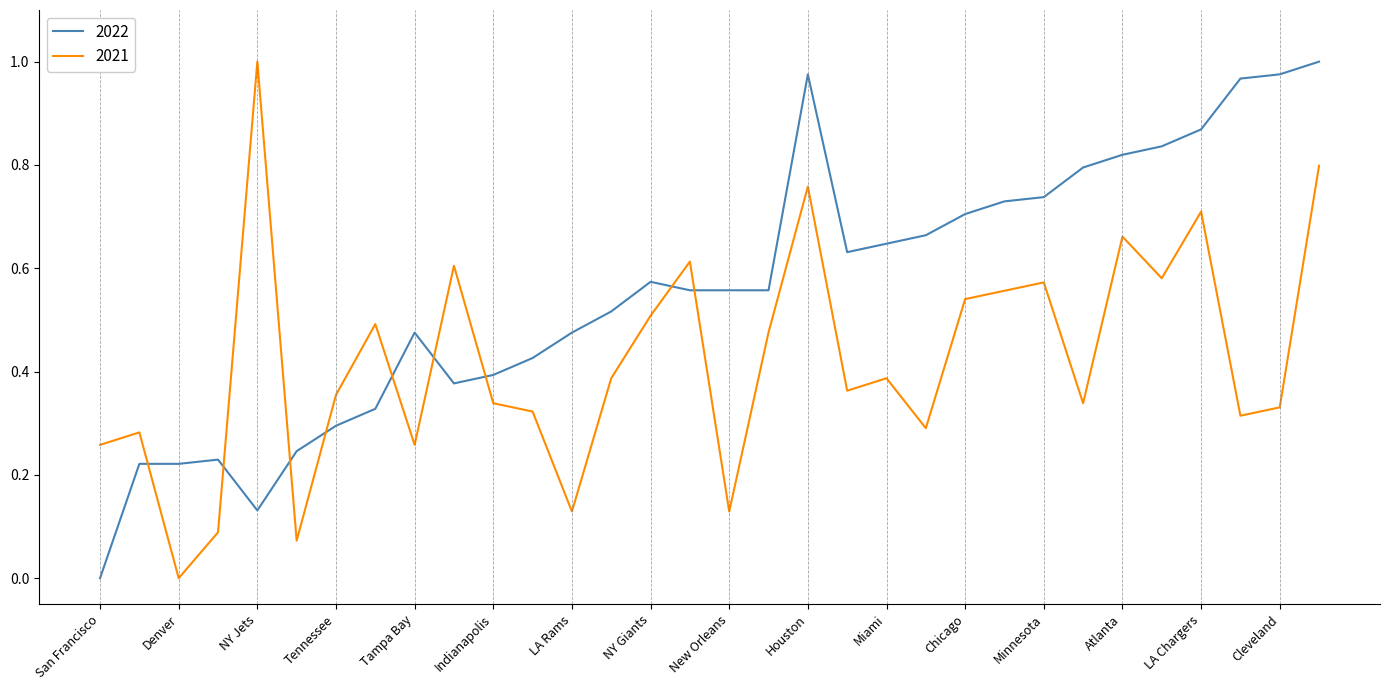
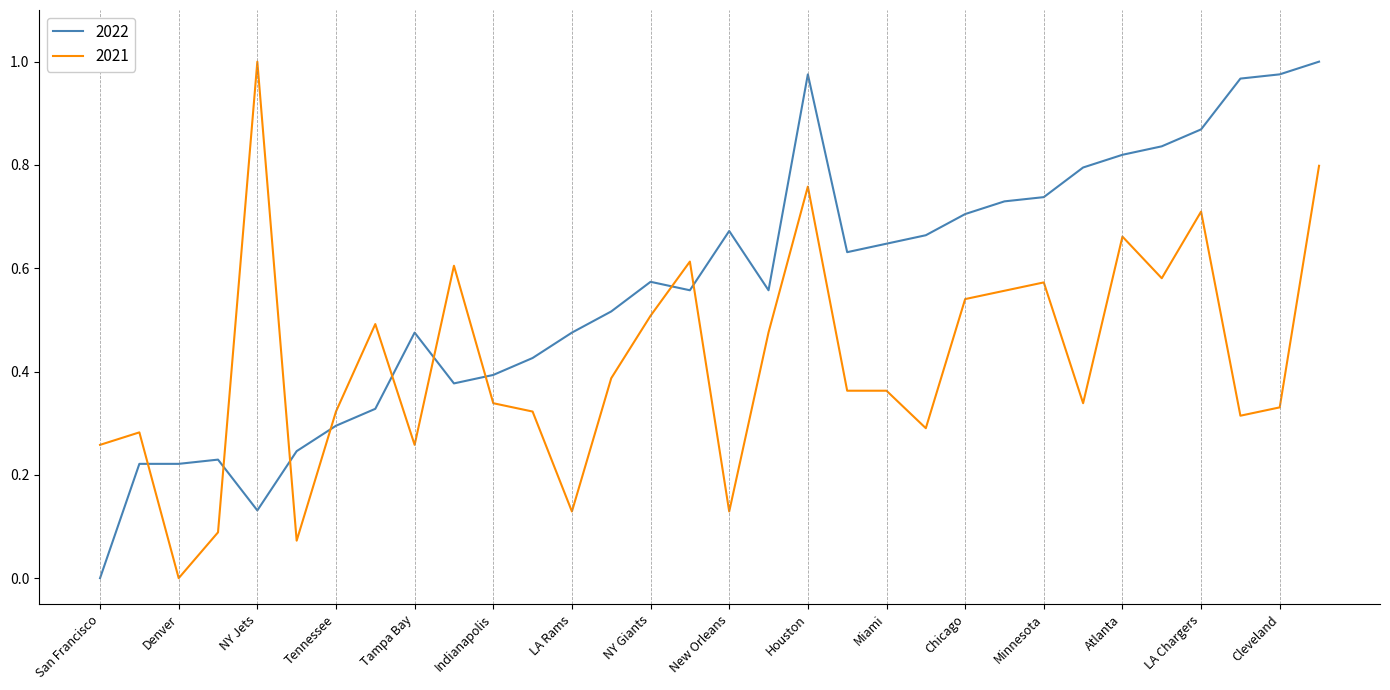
2021, Tennessee: 0.35 -> 0.32
2022, New Orleans: 0.56 -> 0.67
2021, Miami: 0.39 -> 0.36
